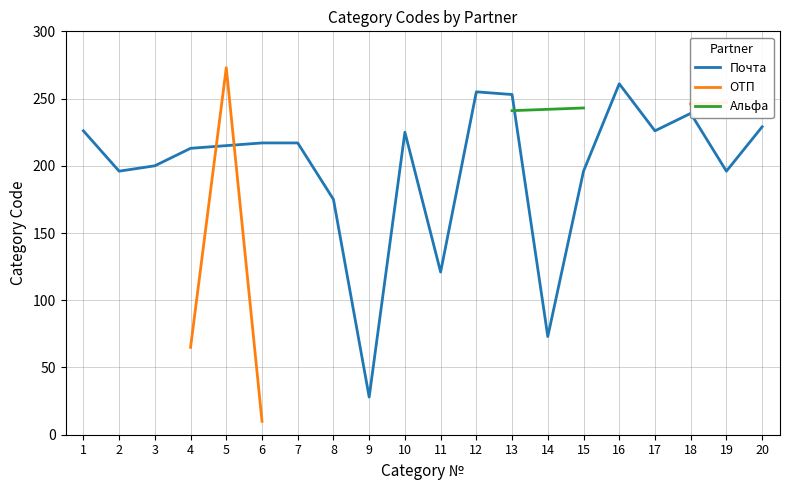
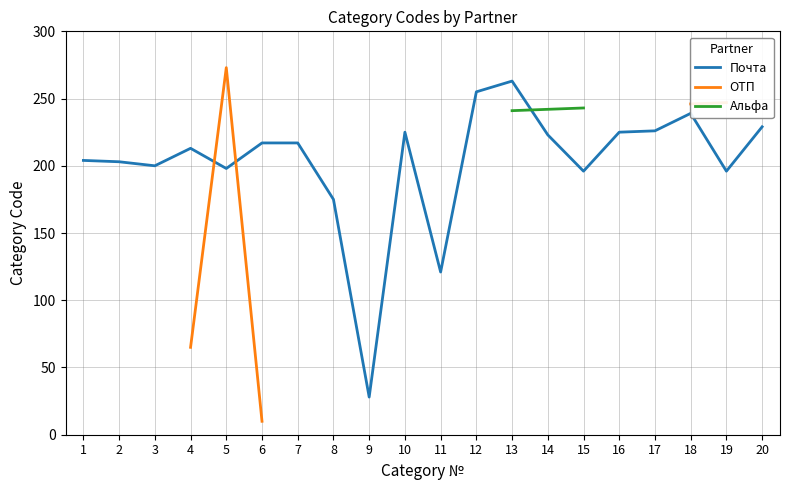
Почта, 1: 226 -> 204
Почта, 2: 196 -> 203
Почта, 5: 215 -> 198
Почта, 13: 253 -> 263
Почта, 14: 73 -> 223
Почта, 16: 261 -> 225
